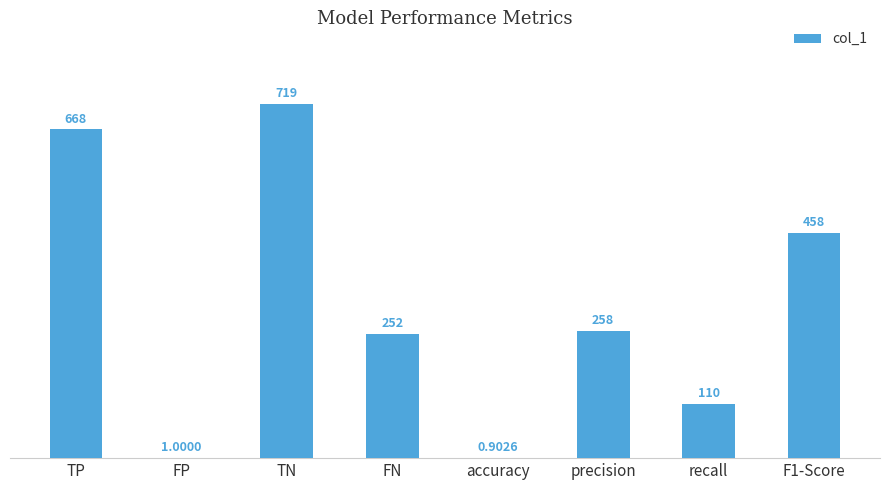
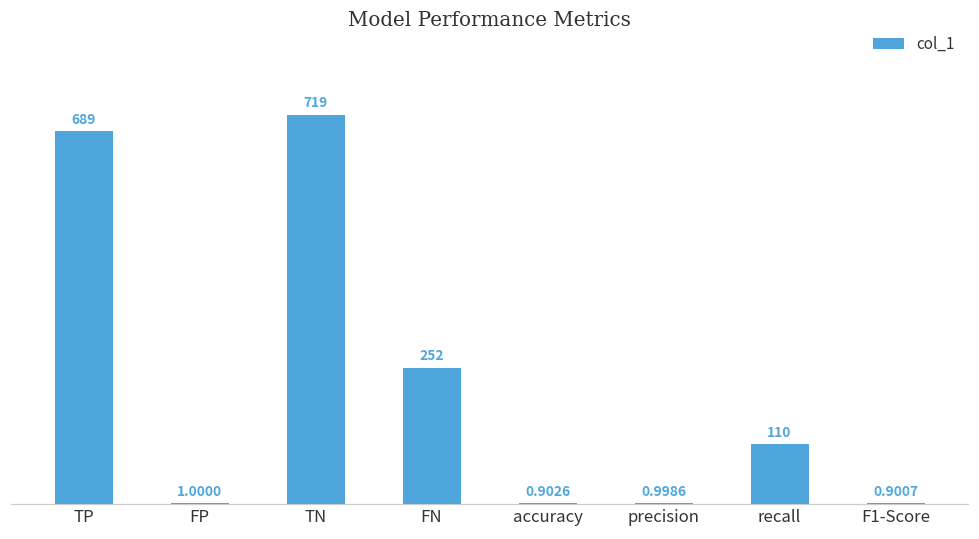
TP: 668 -> 689
precision: 258 -> 0.9986
F1-Score: 458 -> 0.9007
